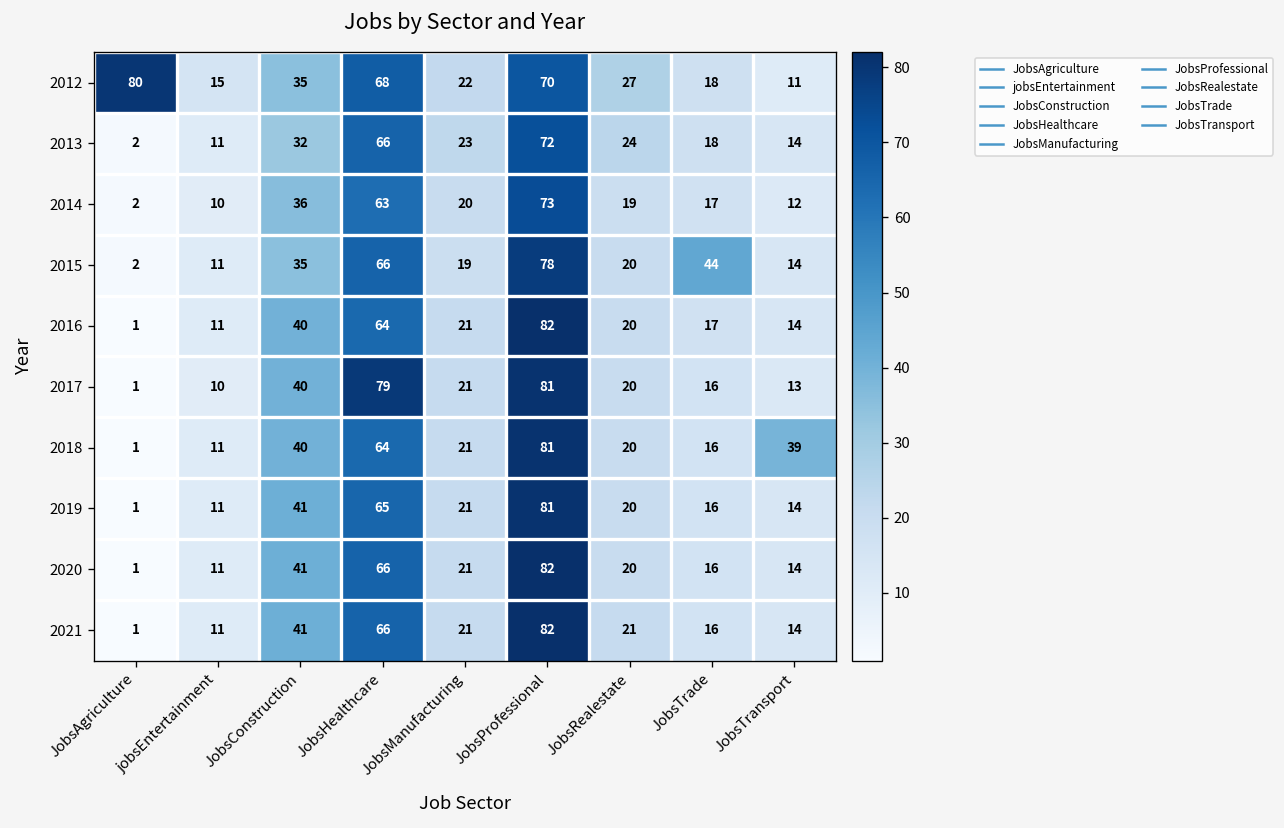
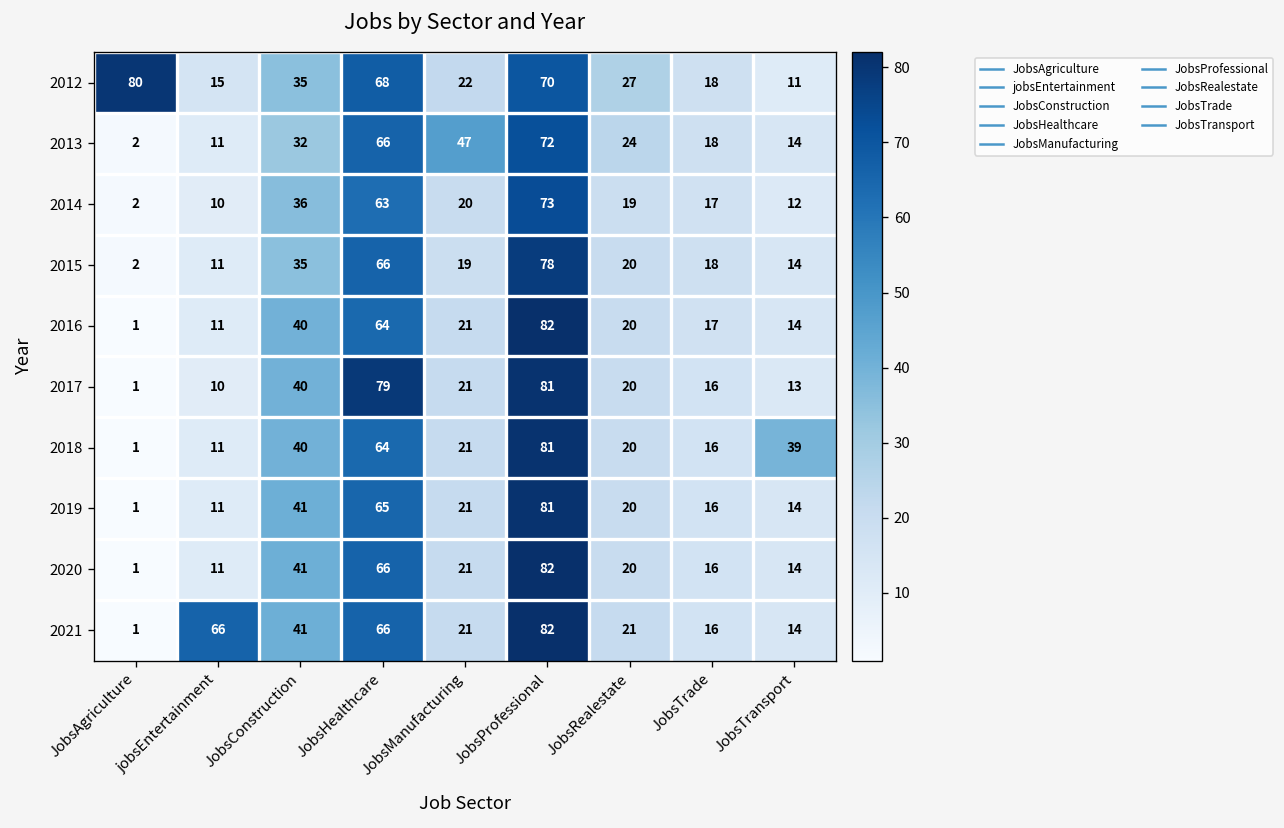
2013, JobsManufacturing: 23 -> 47
2015, JobsTrade: 44 -> 18
2021, jobsEntertainment: 11 -> 66
